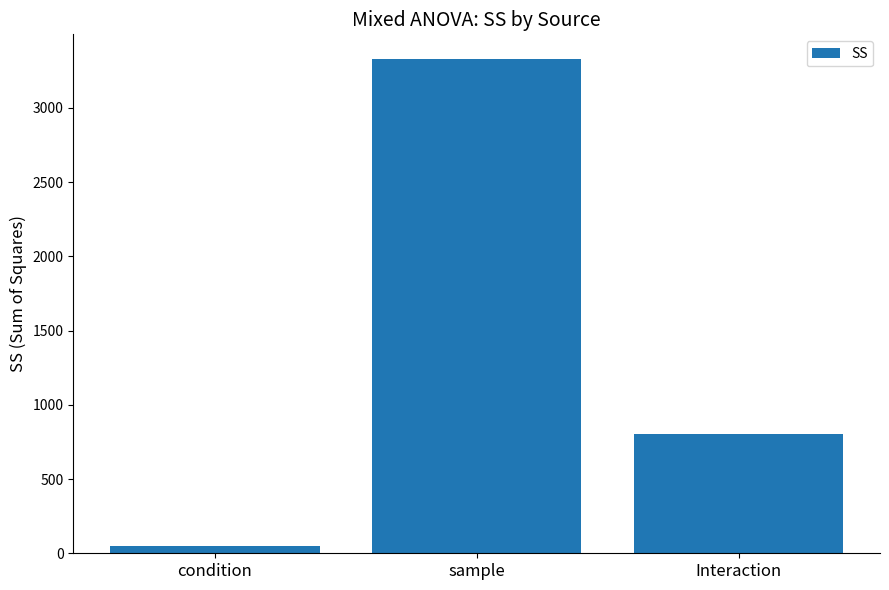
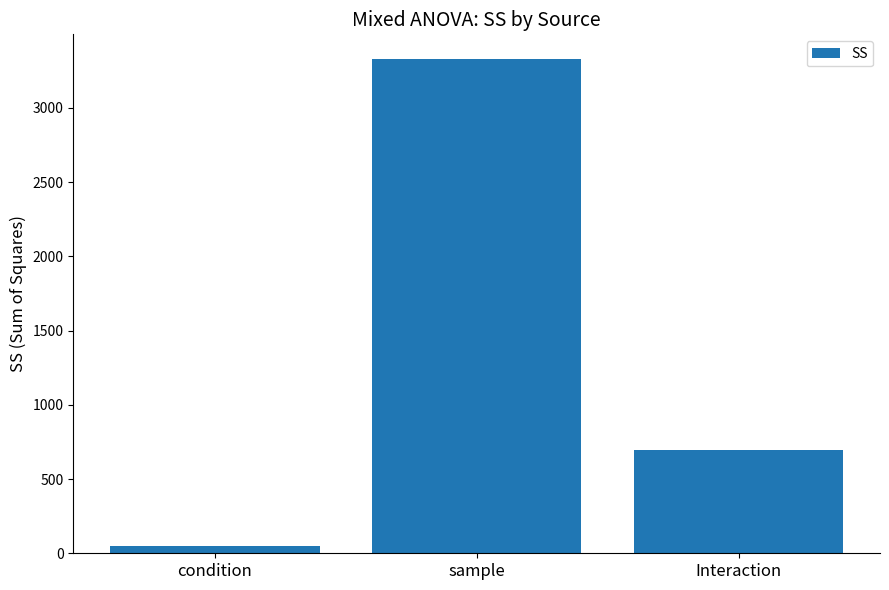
Interaction: 810 -> 700
